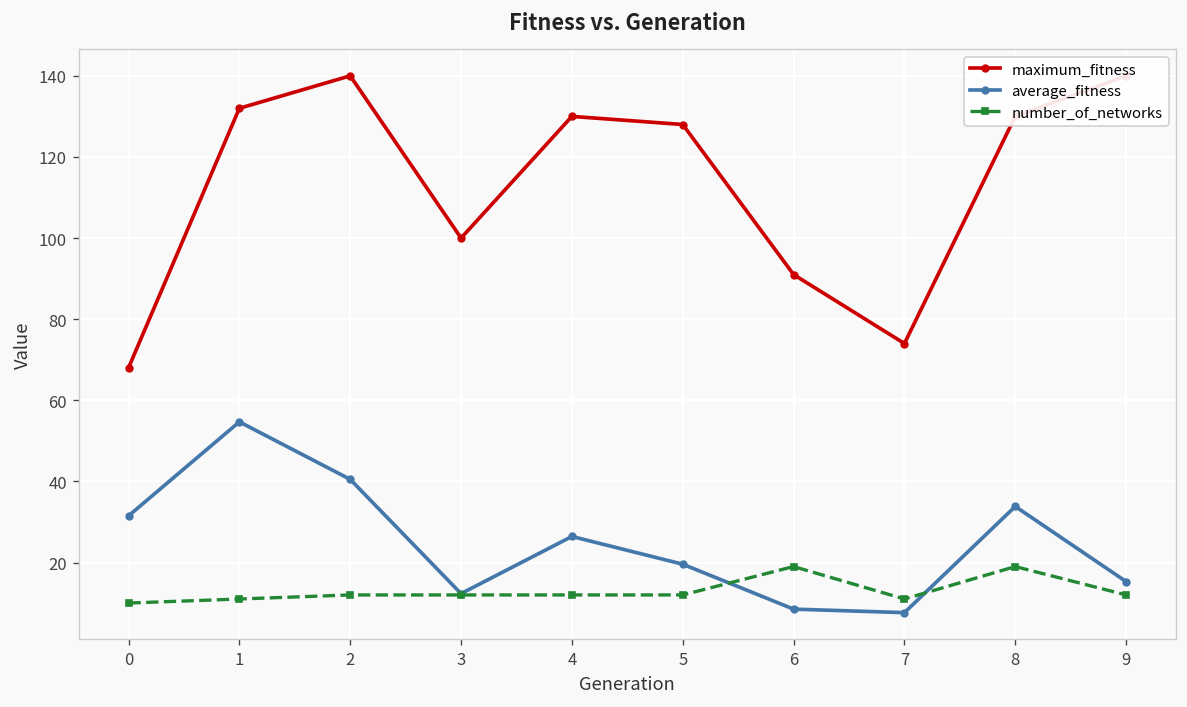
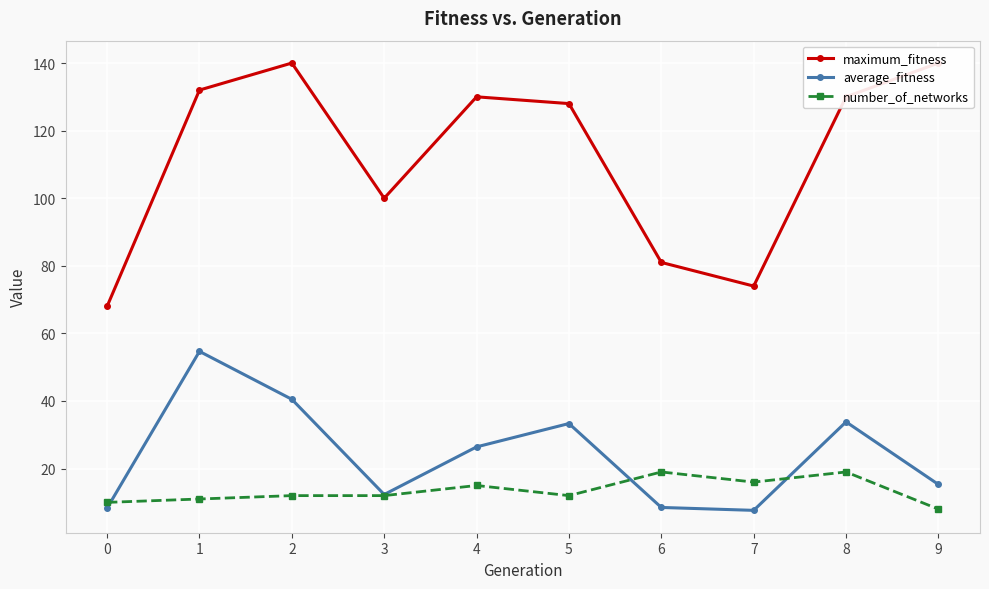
average_fitness, 0: 32 -> 8
number_of_networks, 4: 12 -> 15
average_fitness, 5: 20 -> 33
maximum_fitness, 6: 91 -> 81
number_of_networks, 7: 11 -> 16
number_of_networks, 9: 12 -> 8
